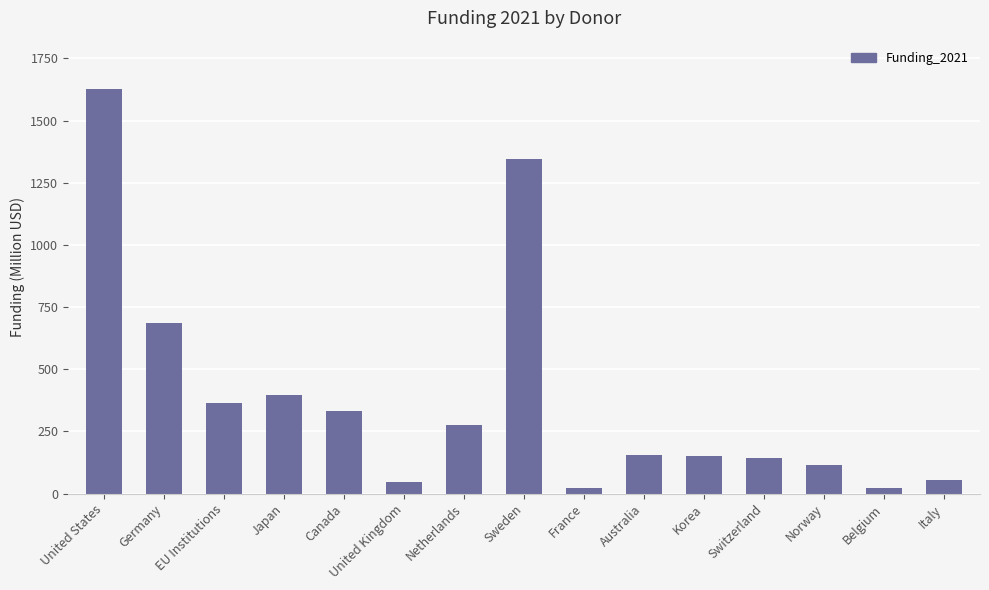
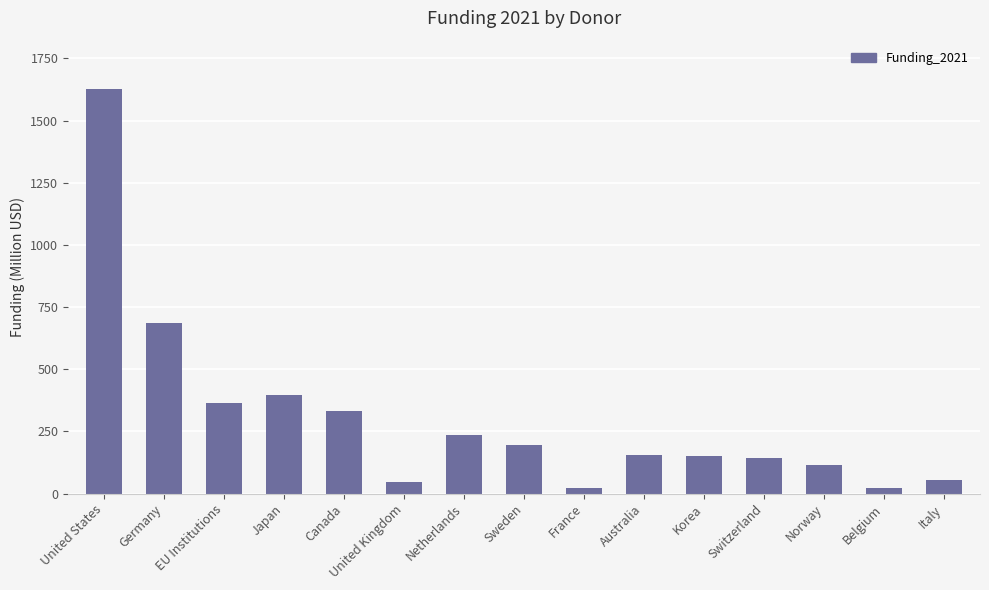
Netherlands: 280 -> 240
Sweden: 1350 -> 200
